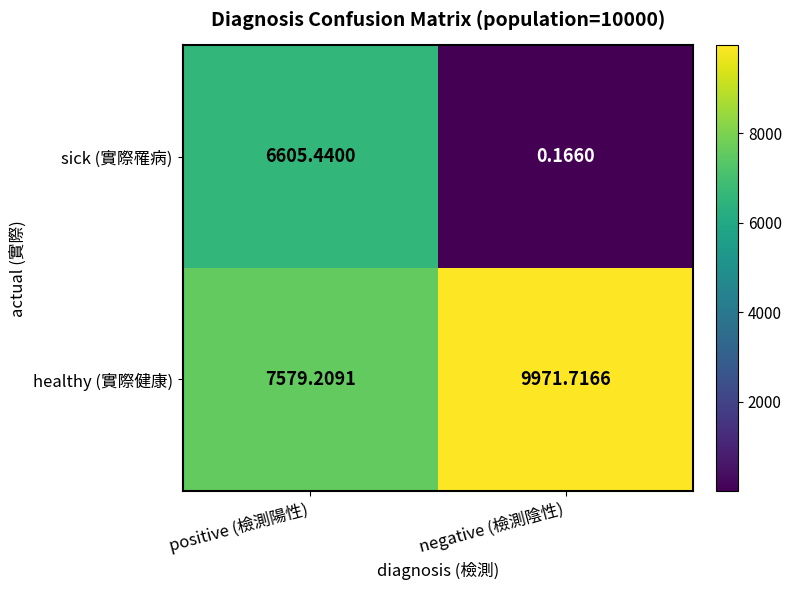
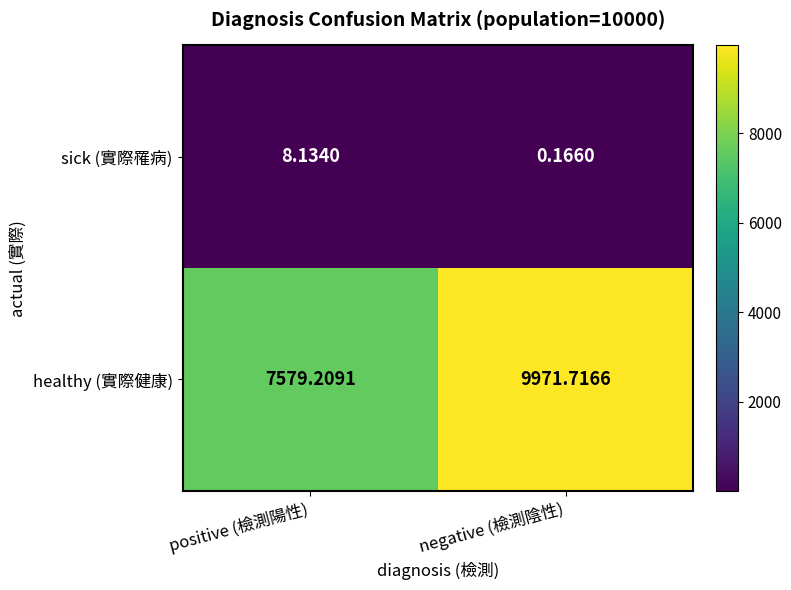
sick (實際罹病), positive (檢測陽性): 6605.4400 -> 8.1340
